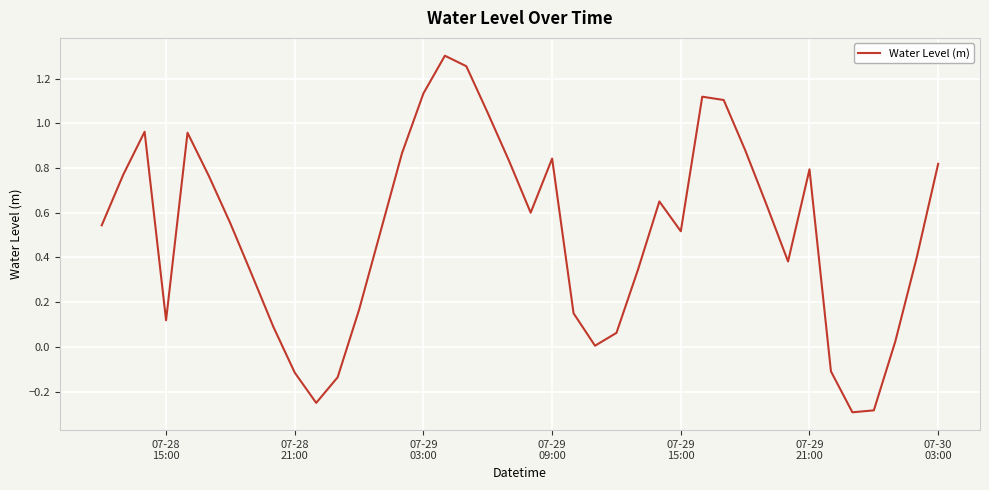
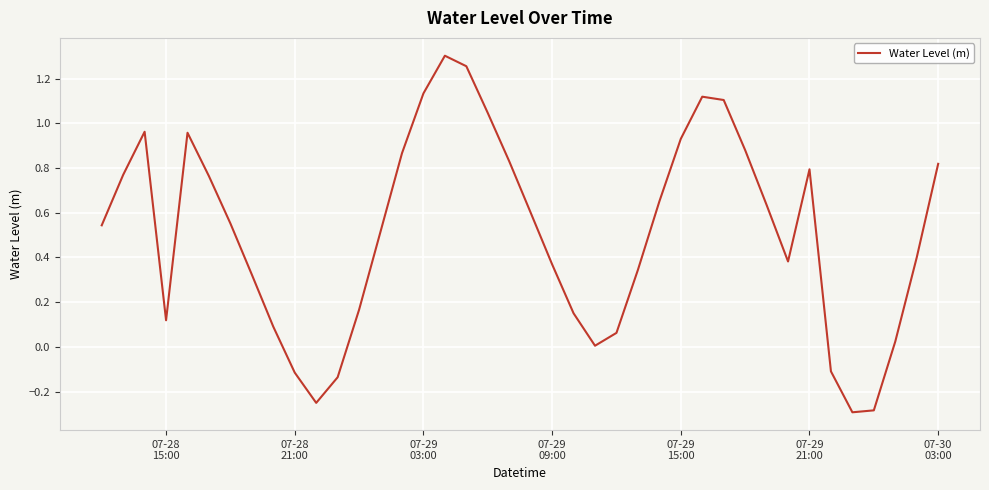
07-29 09:00: 0.84 -> 0.37
07-29 15:00: 0.52 -> 0.93
